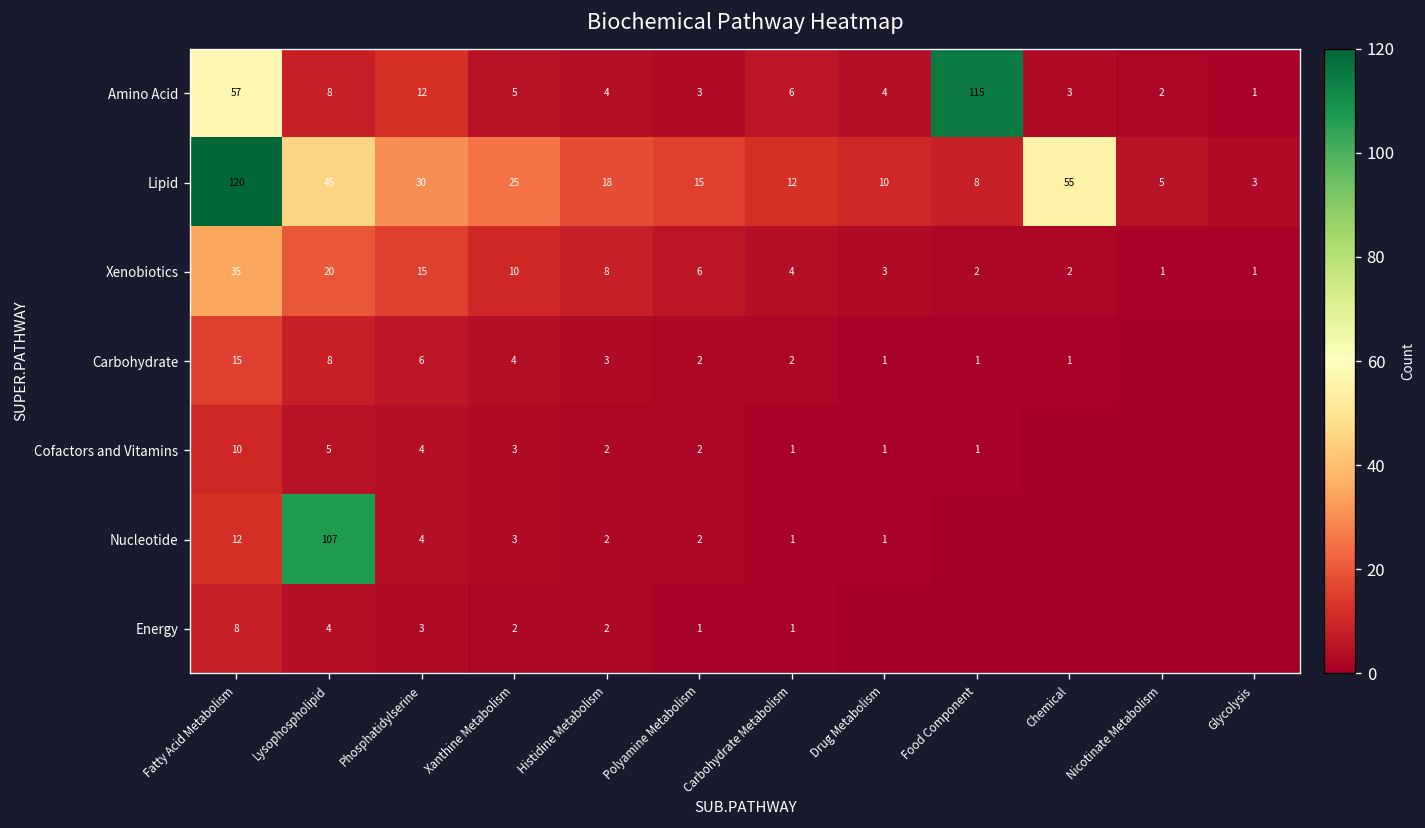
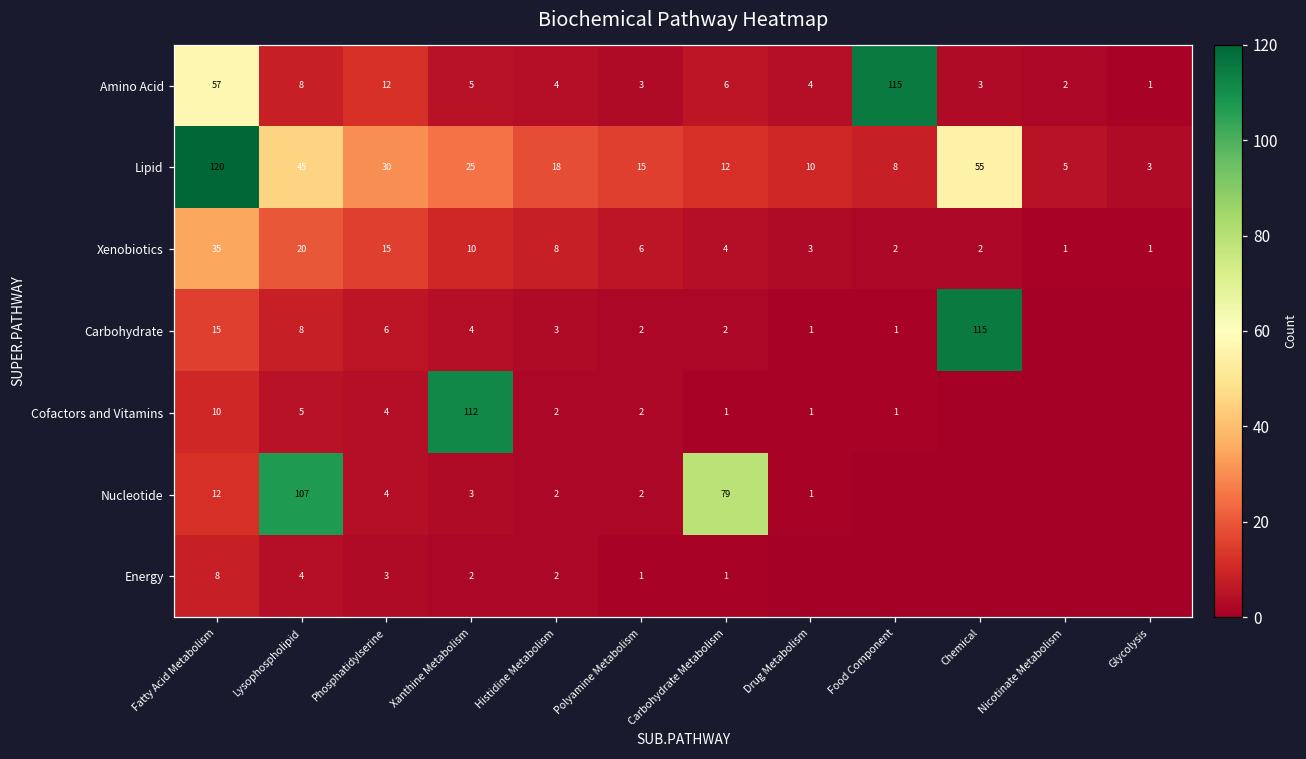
Carbohydrate, Chemical: 1 -> 115
Cofactors and Vitamins, Xanthine Metabolism: 3 -> 112
Nucleotide, Carbohydrate Metabolism: 1 -> 79
